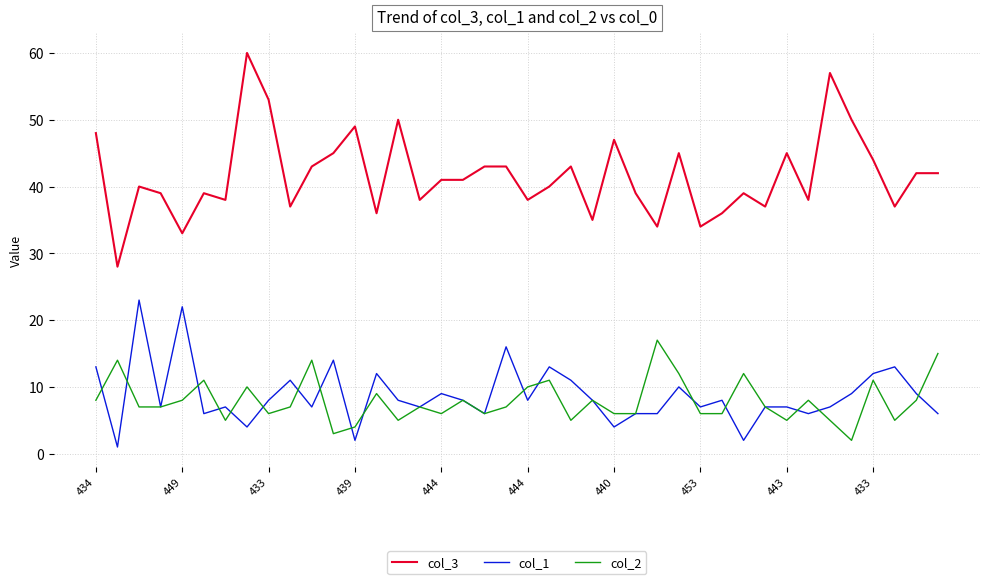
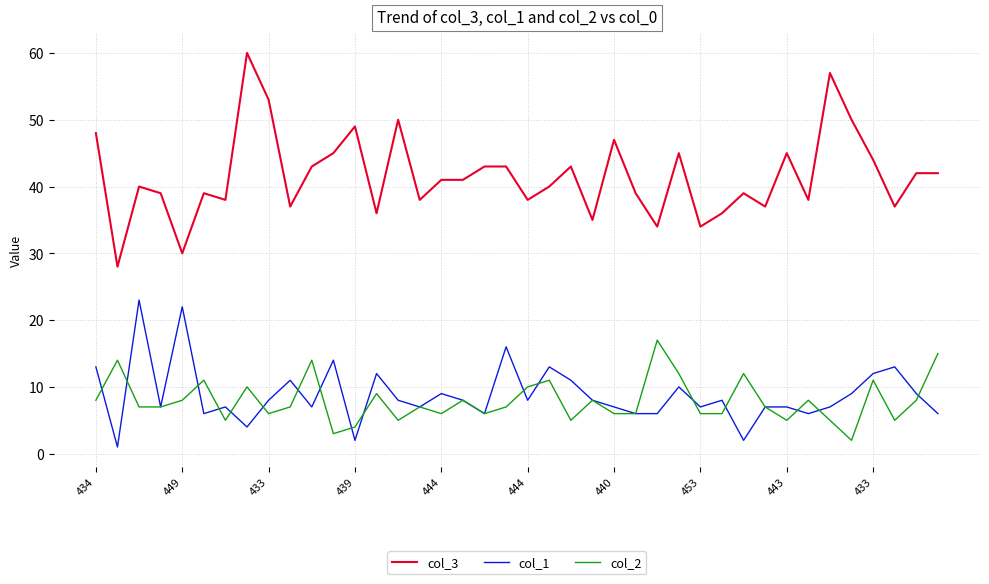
col_3, 449: 33 -> 30
col_1, 440: 4 -> 7
